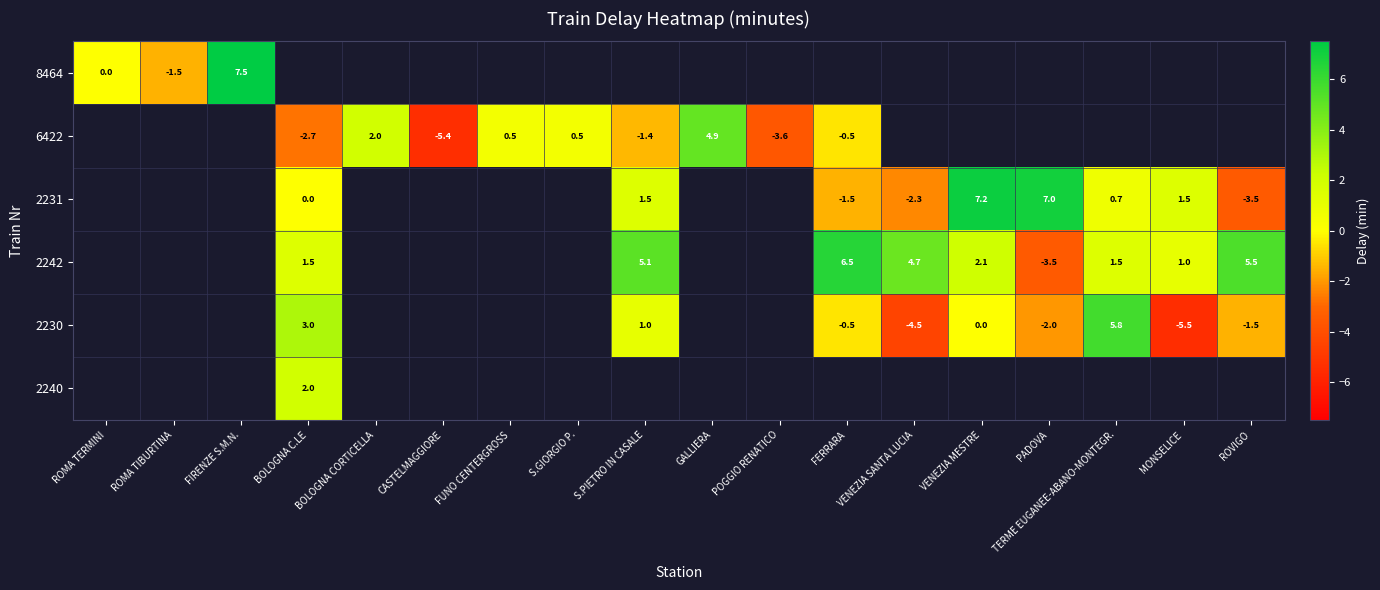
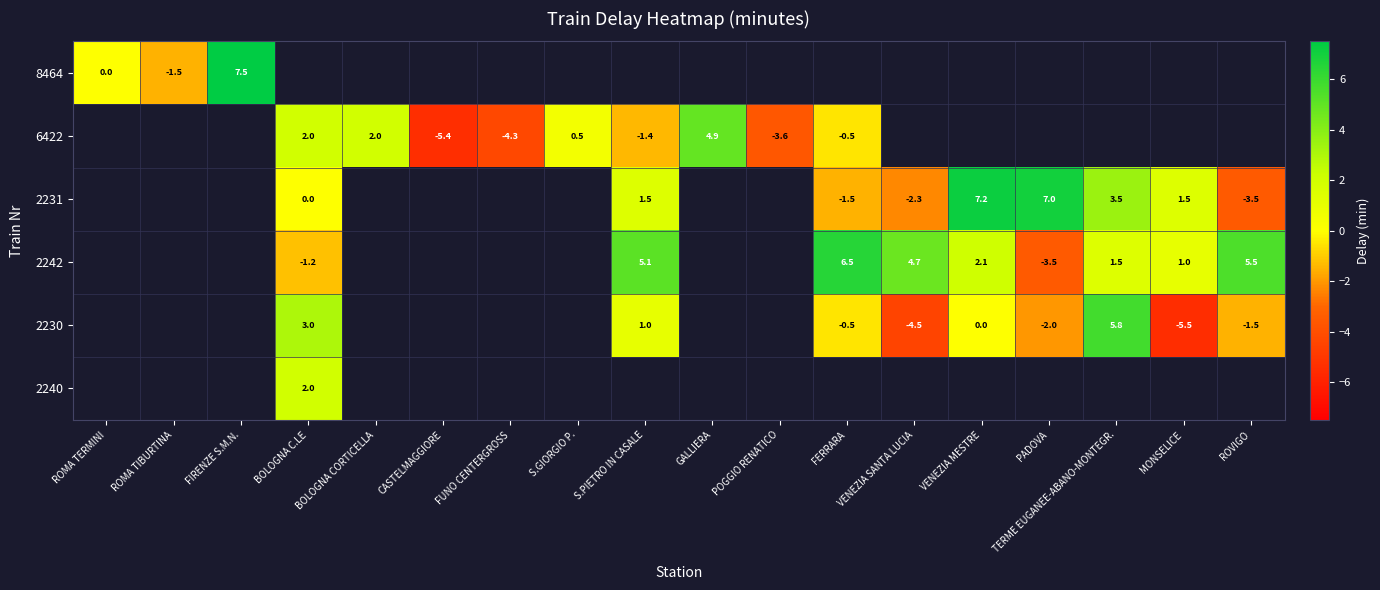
6422, BOLOGNA C.LE: -2.7 -> 2.0
6422, FUNO CENTERGROSS: 0.5 -> -4.3
2231, TERME EUGANEE-ABANO-MONTEGR.: 0.7 -> 3.5
2242, BOLOGNA C.LE: 1.5 -> -1.2
